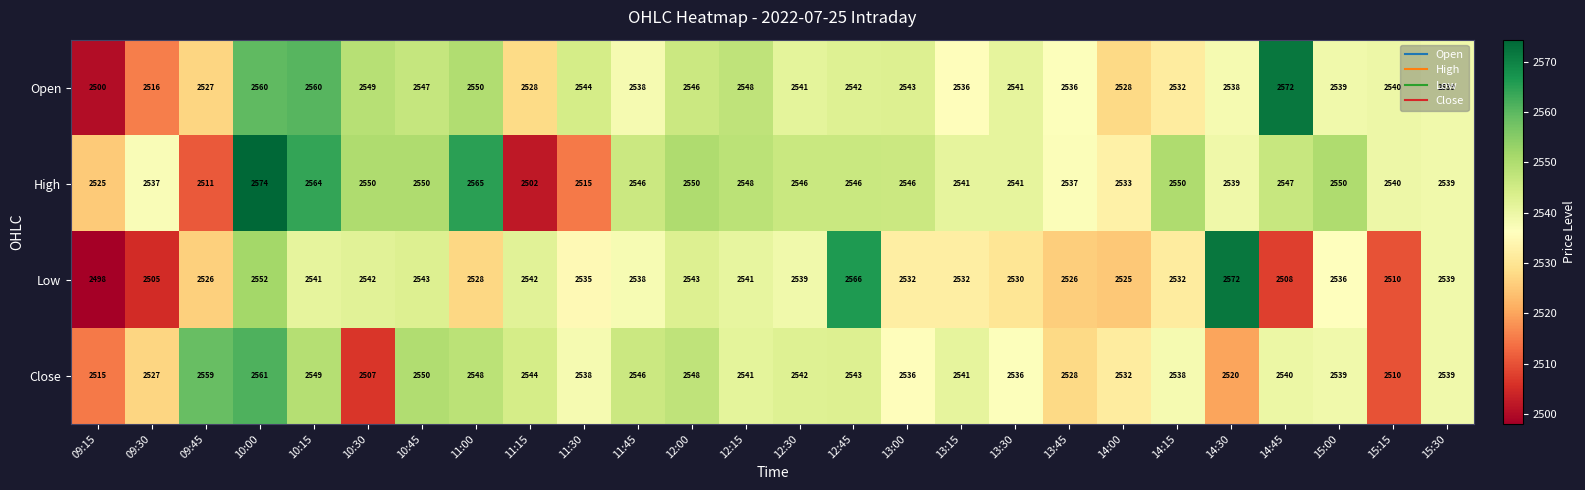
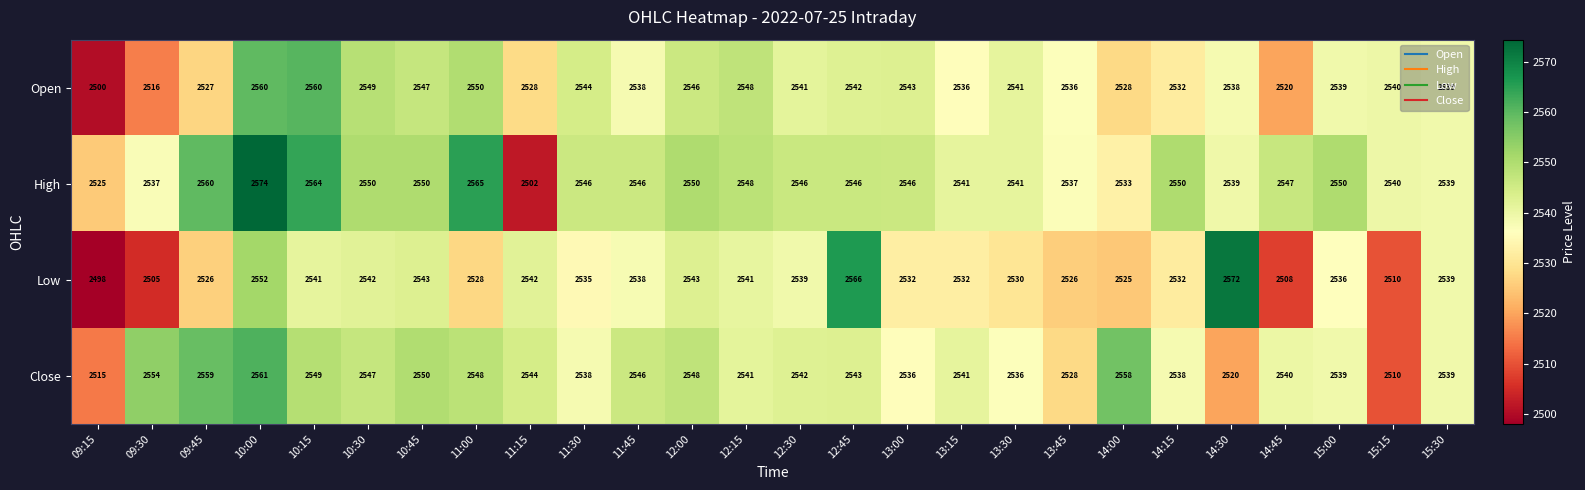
Open, 14:45: 2572 -> 2520
High, 09:45: 2511 -> 2560
High, 11:30: 2515 -> 2546
Close, 09:30: 2527 -> 2554
Close, 10:30: 2507 -> 2547
Close, 14:00: 2532 -> 2558
